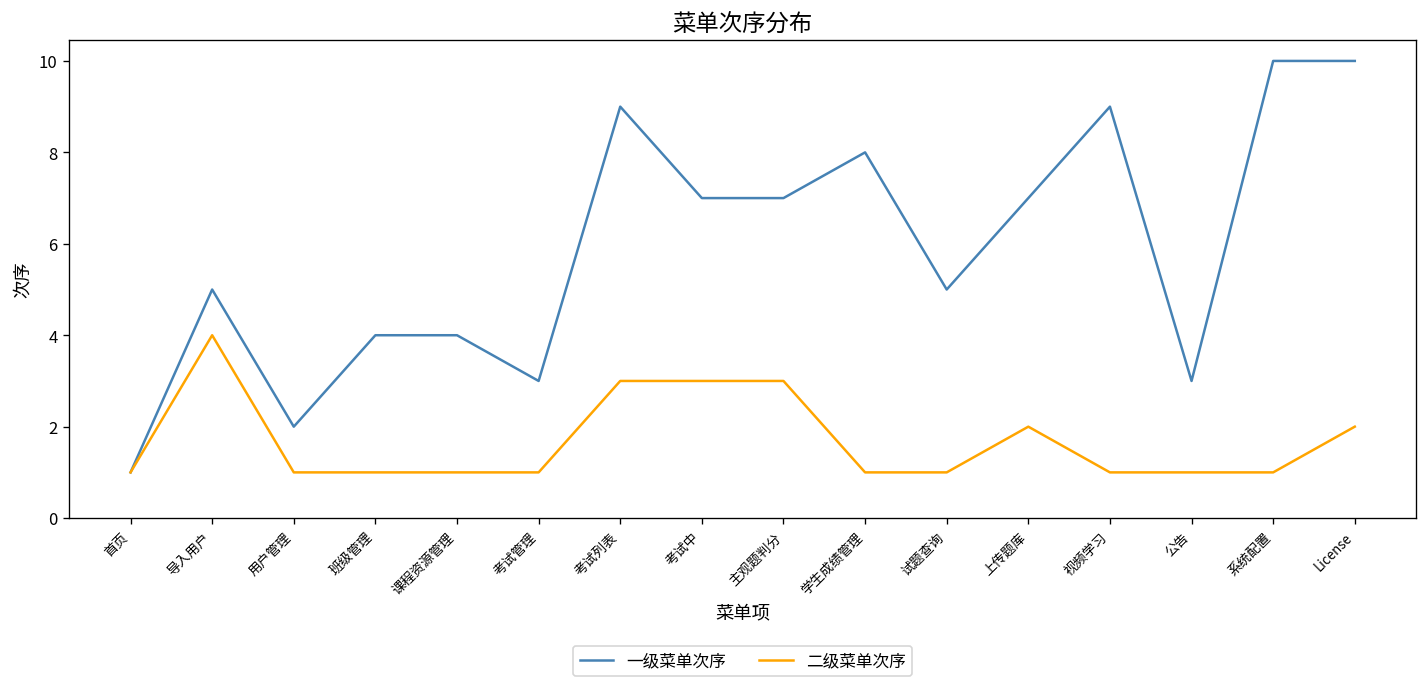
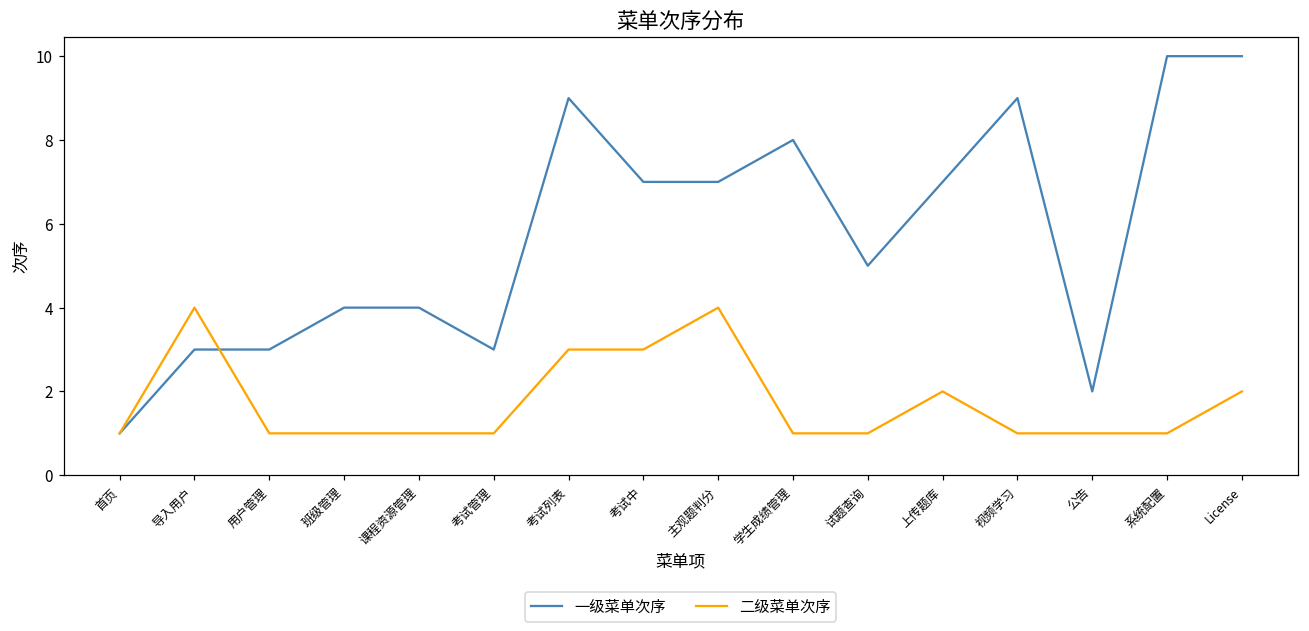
一级菜单次序, 导入用户: 5 -> 3
一级菜单次序, 用户管理: 2 -> 3
二级菜单次序, 主观题判分: 3 -> 4
一级菜单次序, 公告: 3 -> 2
